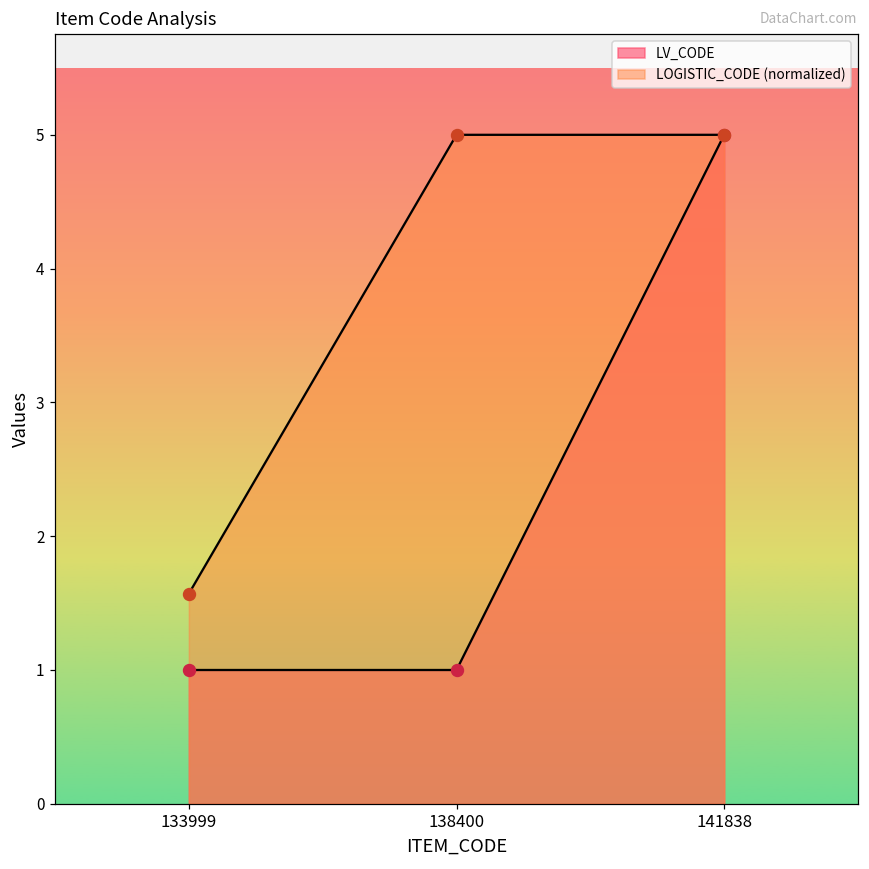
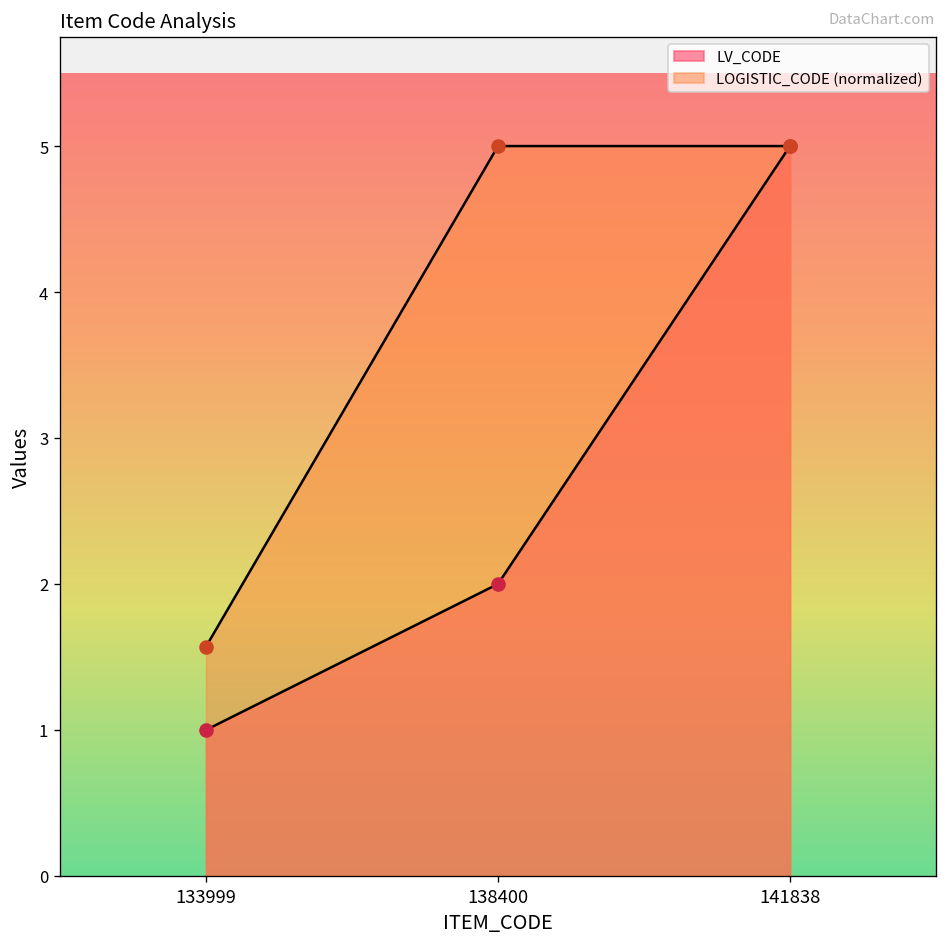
LV_CODE, 138400: 1 -> 2
